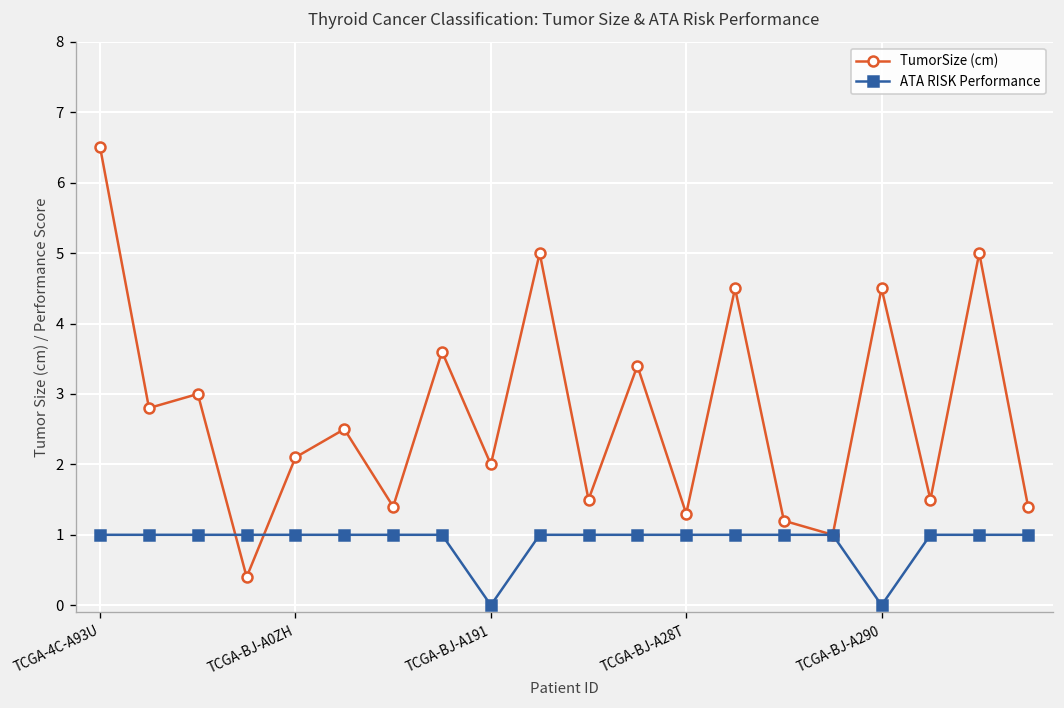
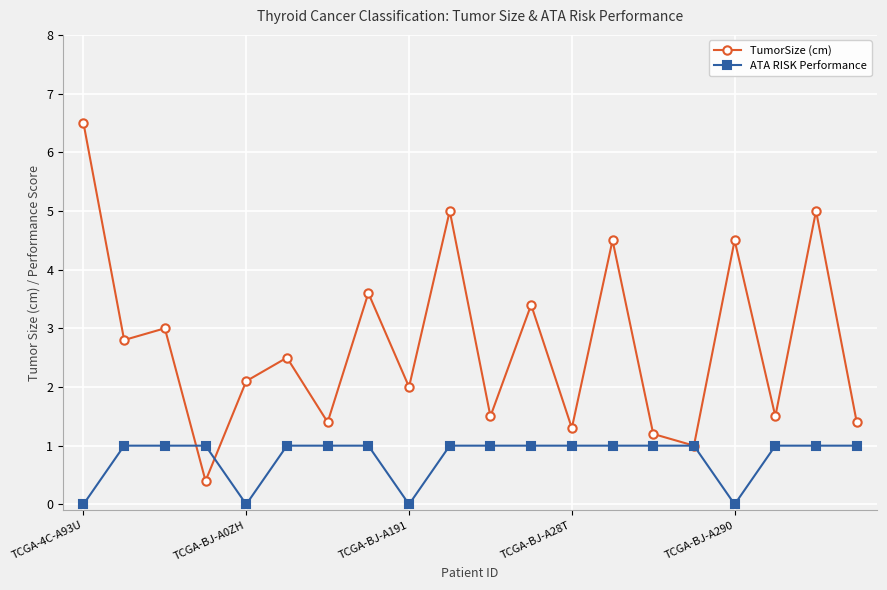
ATA RISK Performance, TCGA-4C-A93U: 1 -> 0
ATA RISK Performance, TCGA-BJ-A0ZH: 1 -> 0
